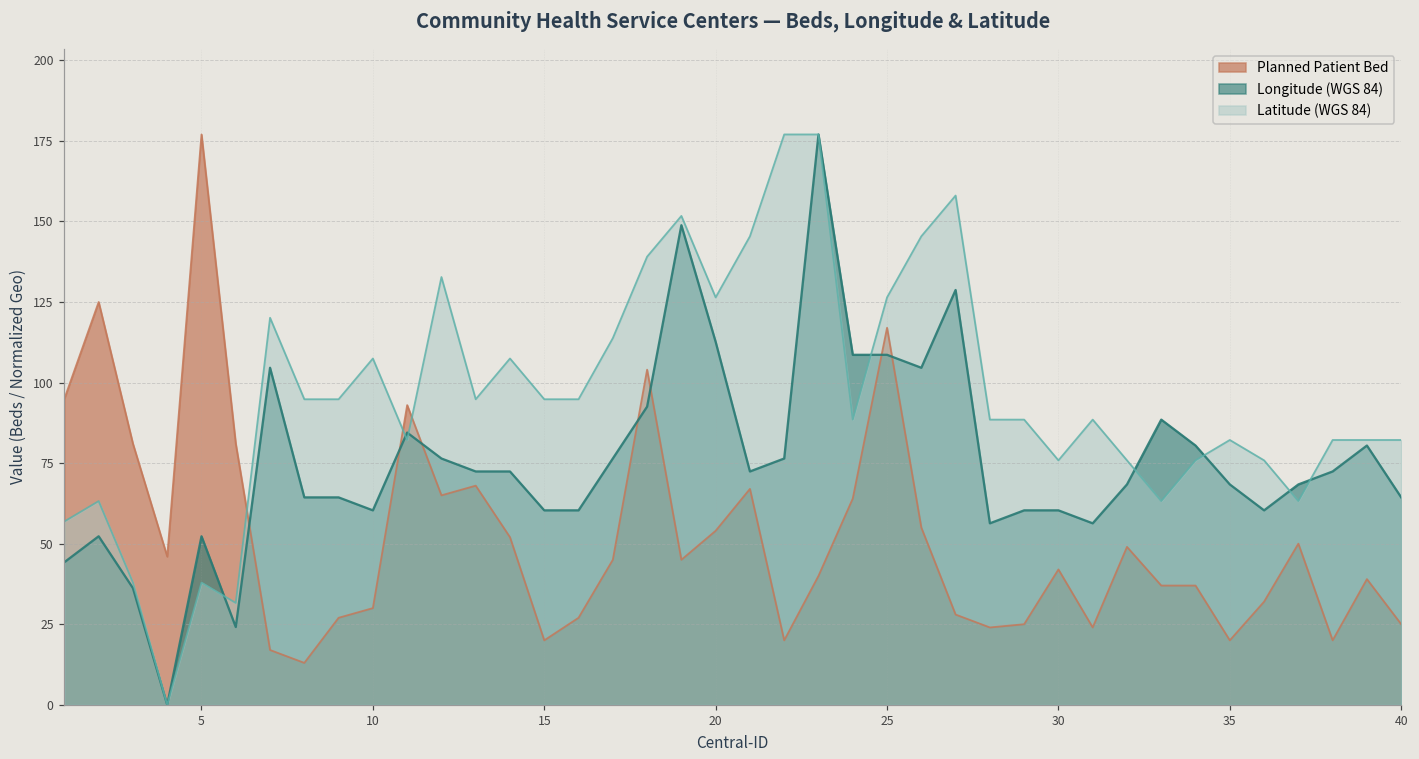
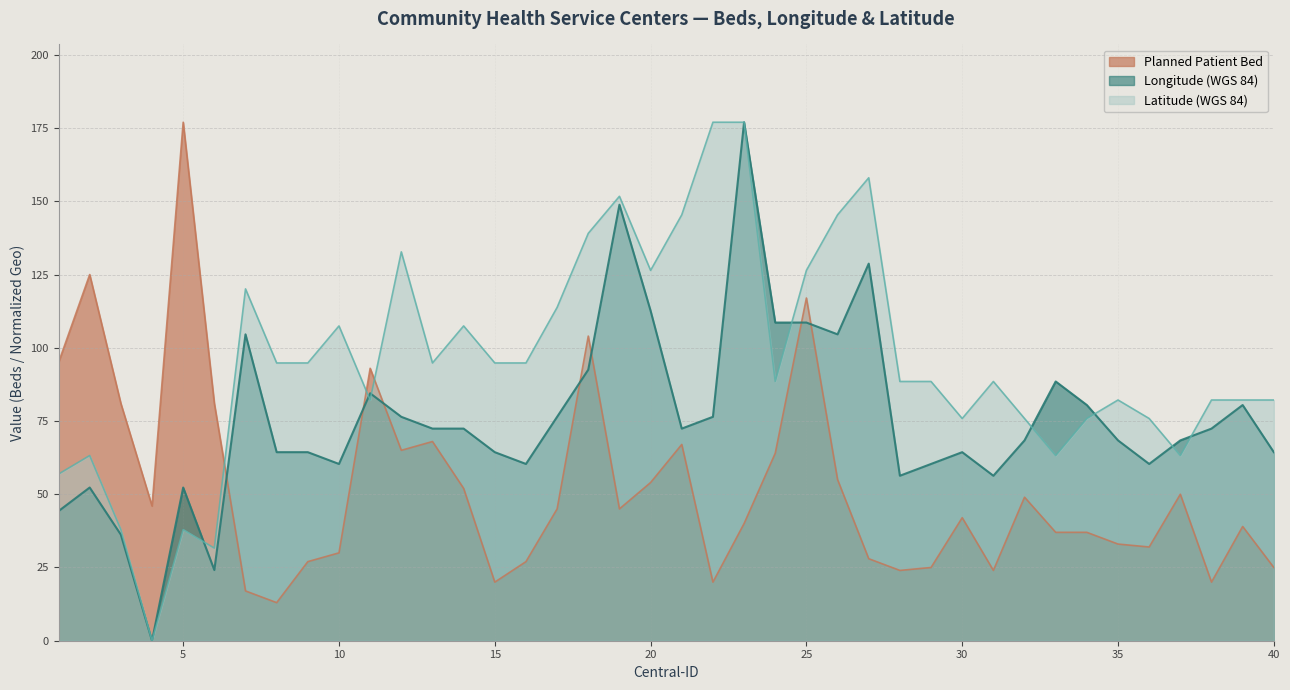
Longitude (WGS 84), 15: 60 -> 64
Longitude (WGS 84), 30: 60 -> 64
Planned Patient Bed, 35: 20 -> 33
